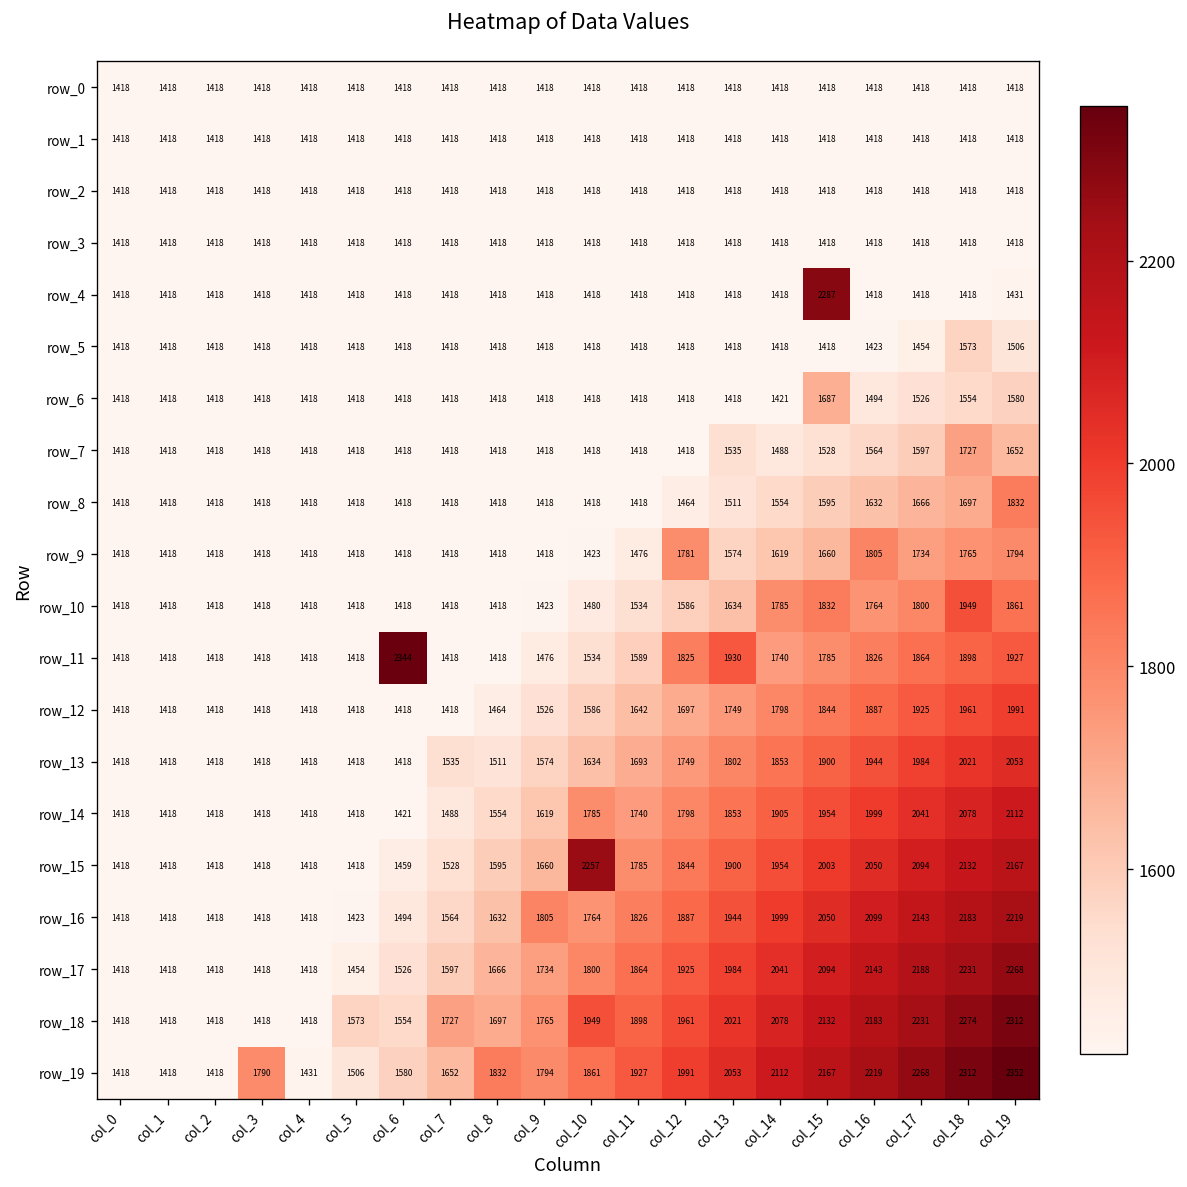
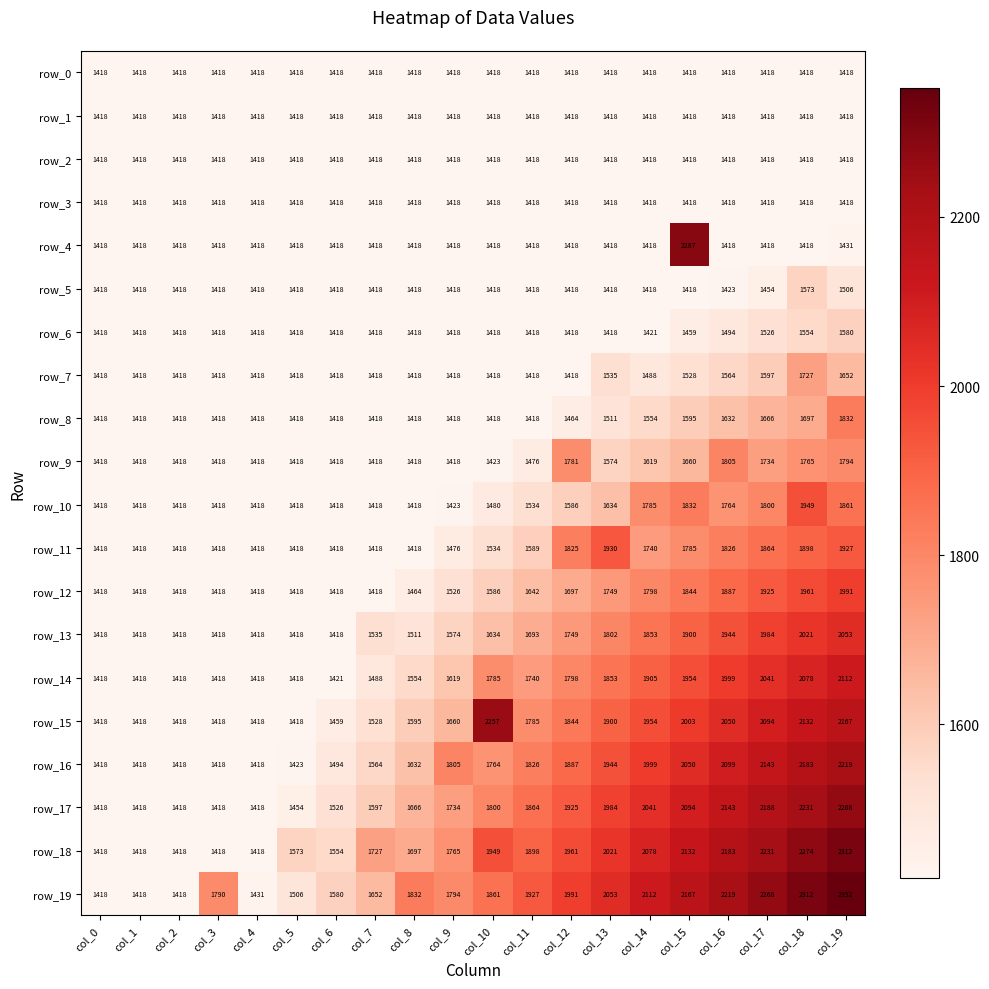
row_6, col_15: 1687 -> 1459
row_11, col_6: 2344 -> 1418
